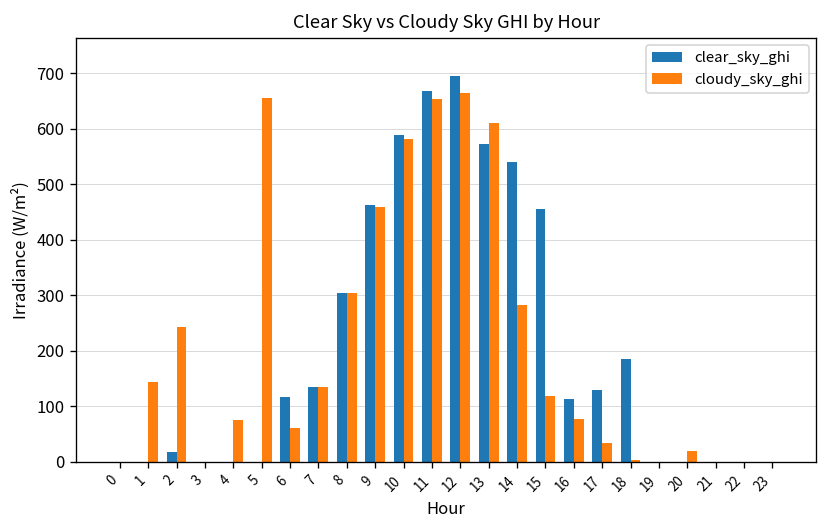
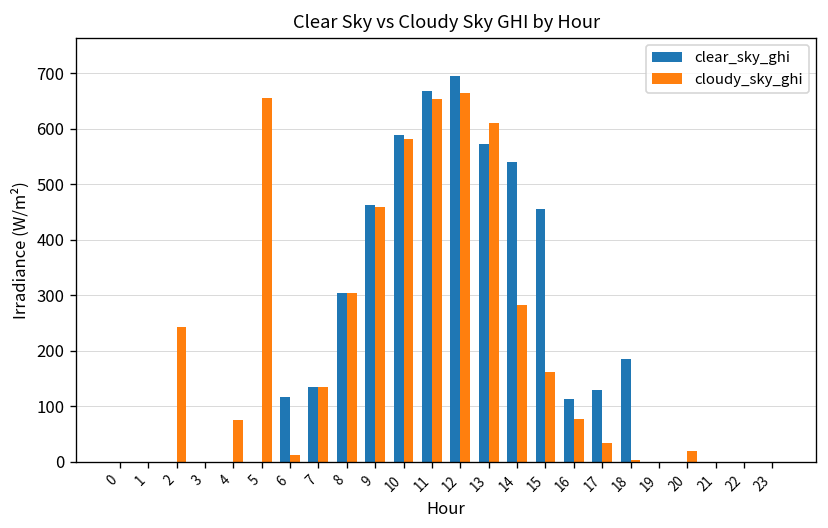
cloudy_sky_ghi, 1: 140 -> 0
clear_sky_ghi, 2: 20 -> 0
cloudy_sky_ghi, 6: 60 -> 10
cloudy_sky_ghi, 15: 120 -> 160
